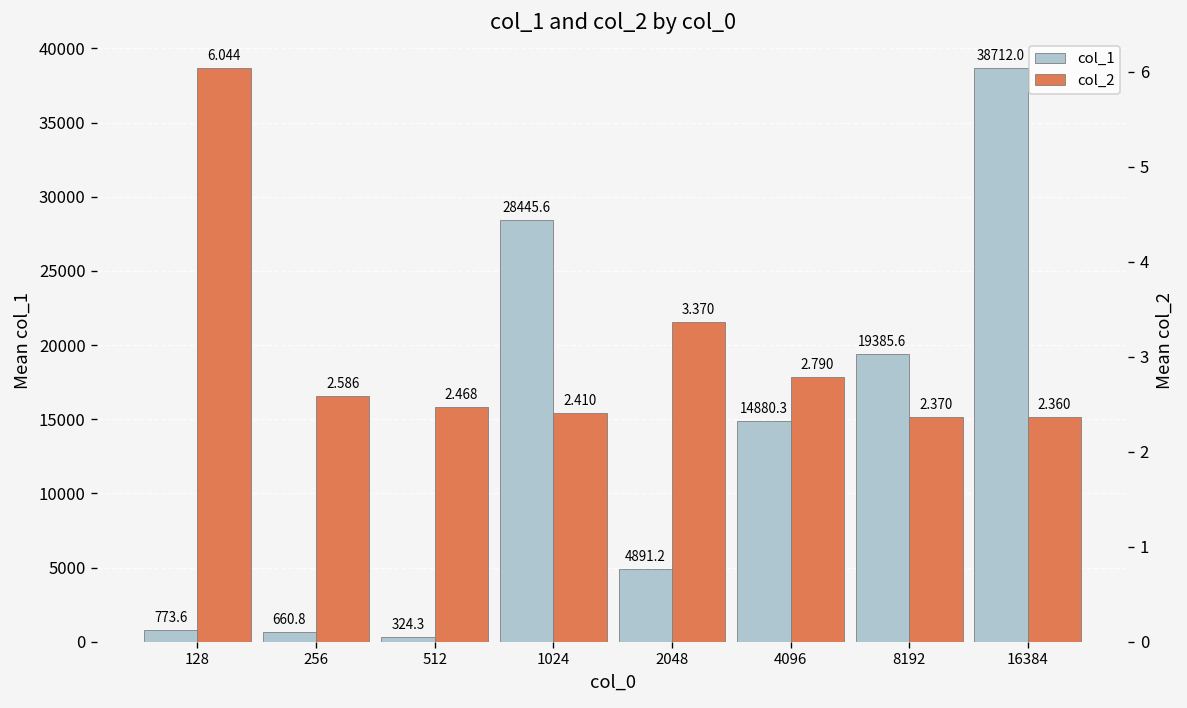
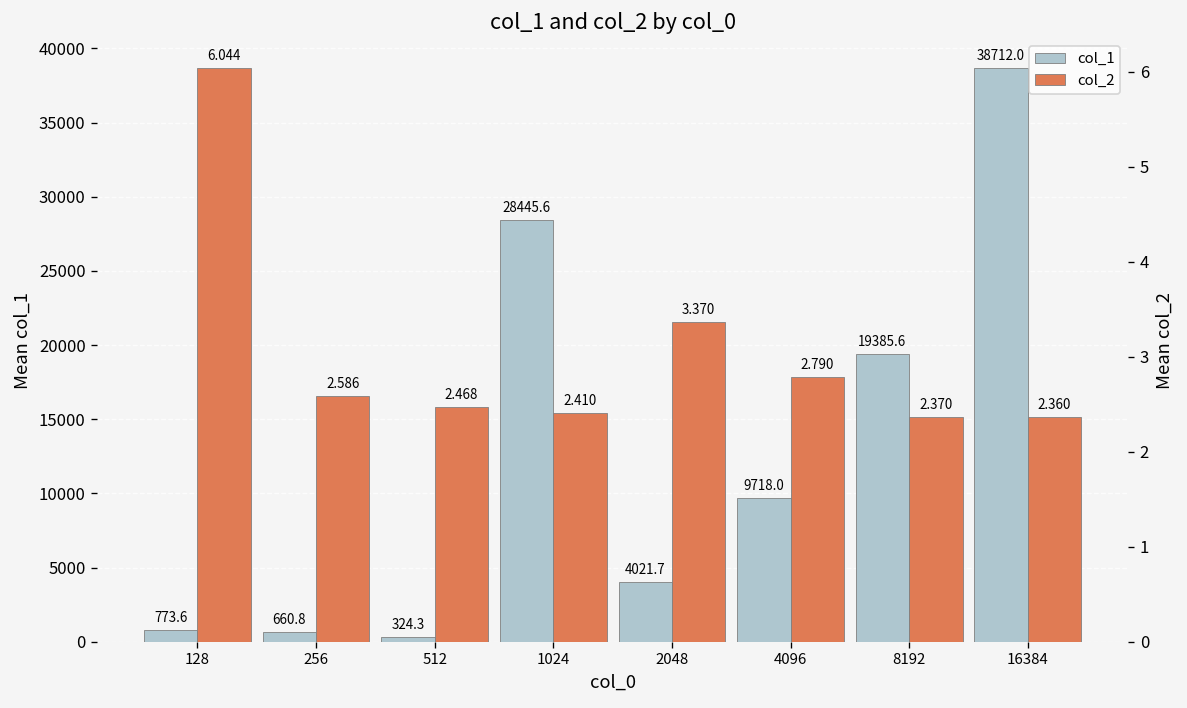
col_1, 2048: 4891.2 -> 4021.7
col_1, 4096: 14880.3 -> 9718.0
